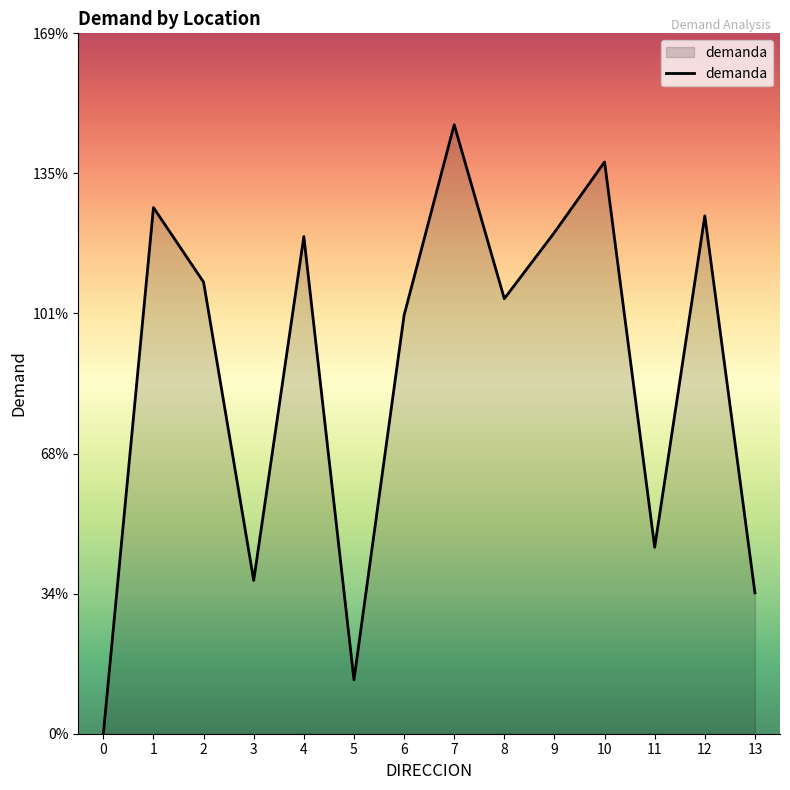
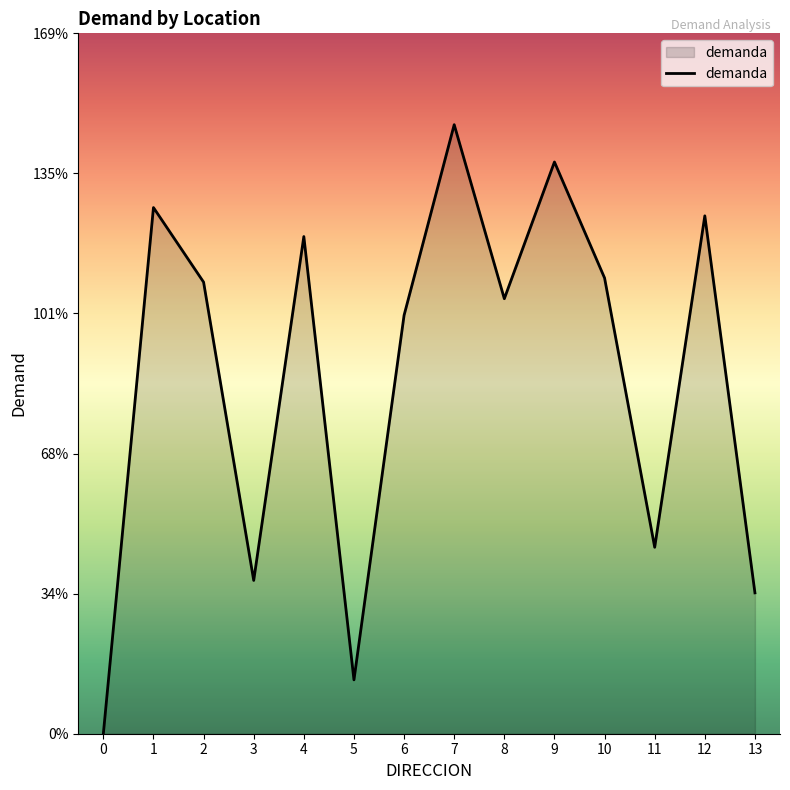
9: 121% -> 138%
10: 138% -> 110%
